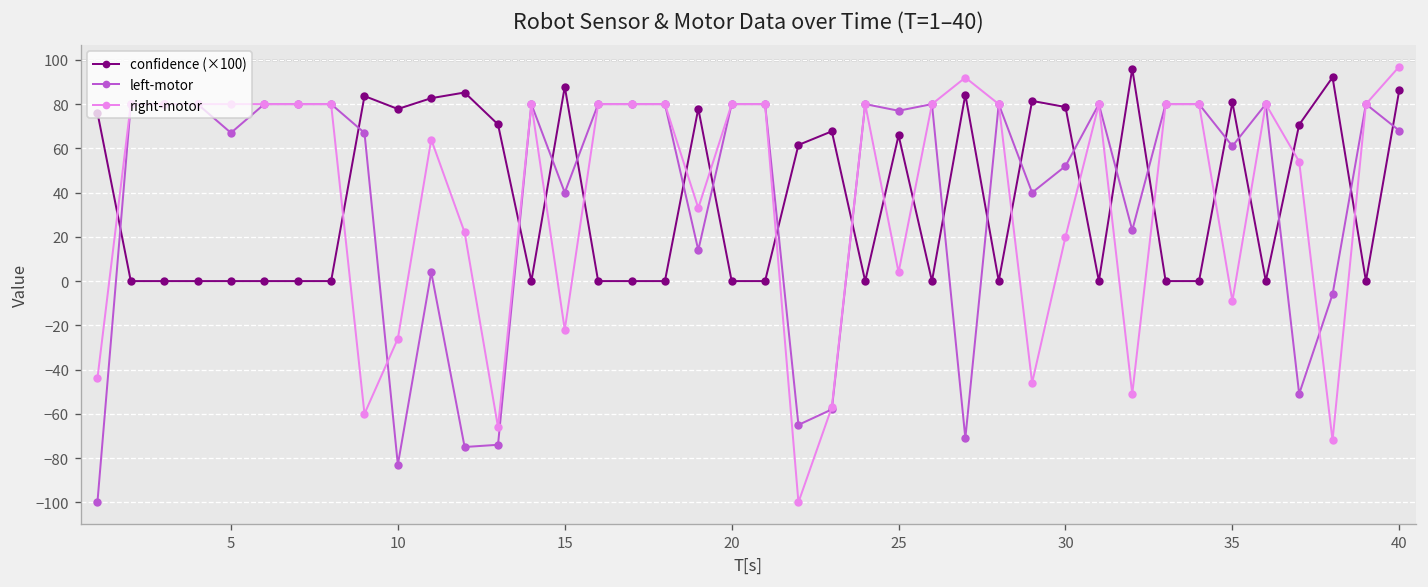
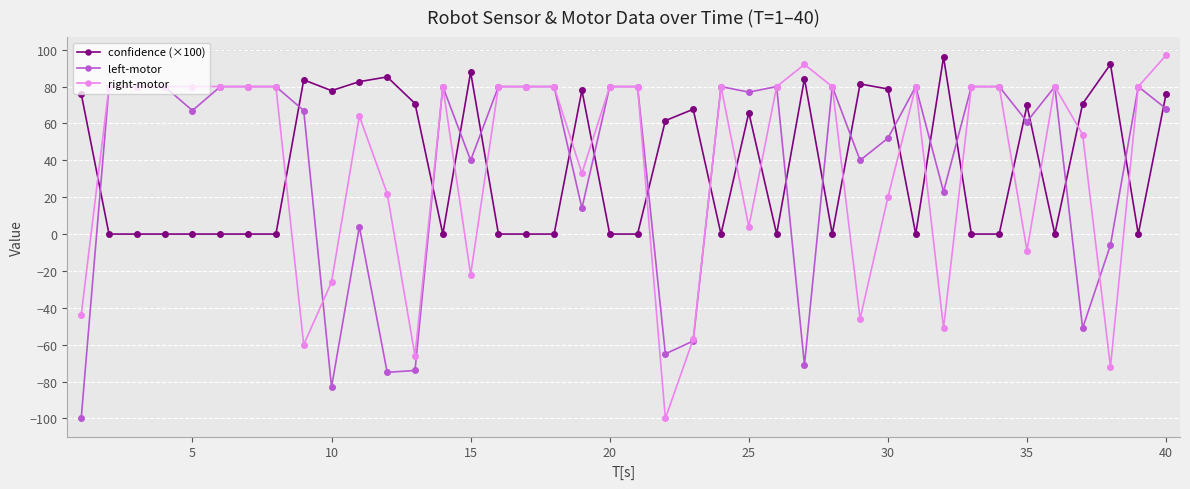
confidence (×100), 35: 81 -> 70
confidence (×100), 40: 86 -> 76
